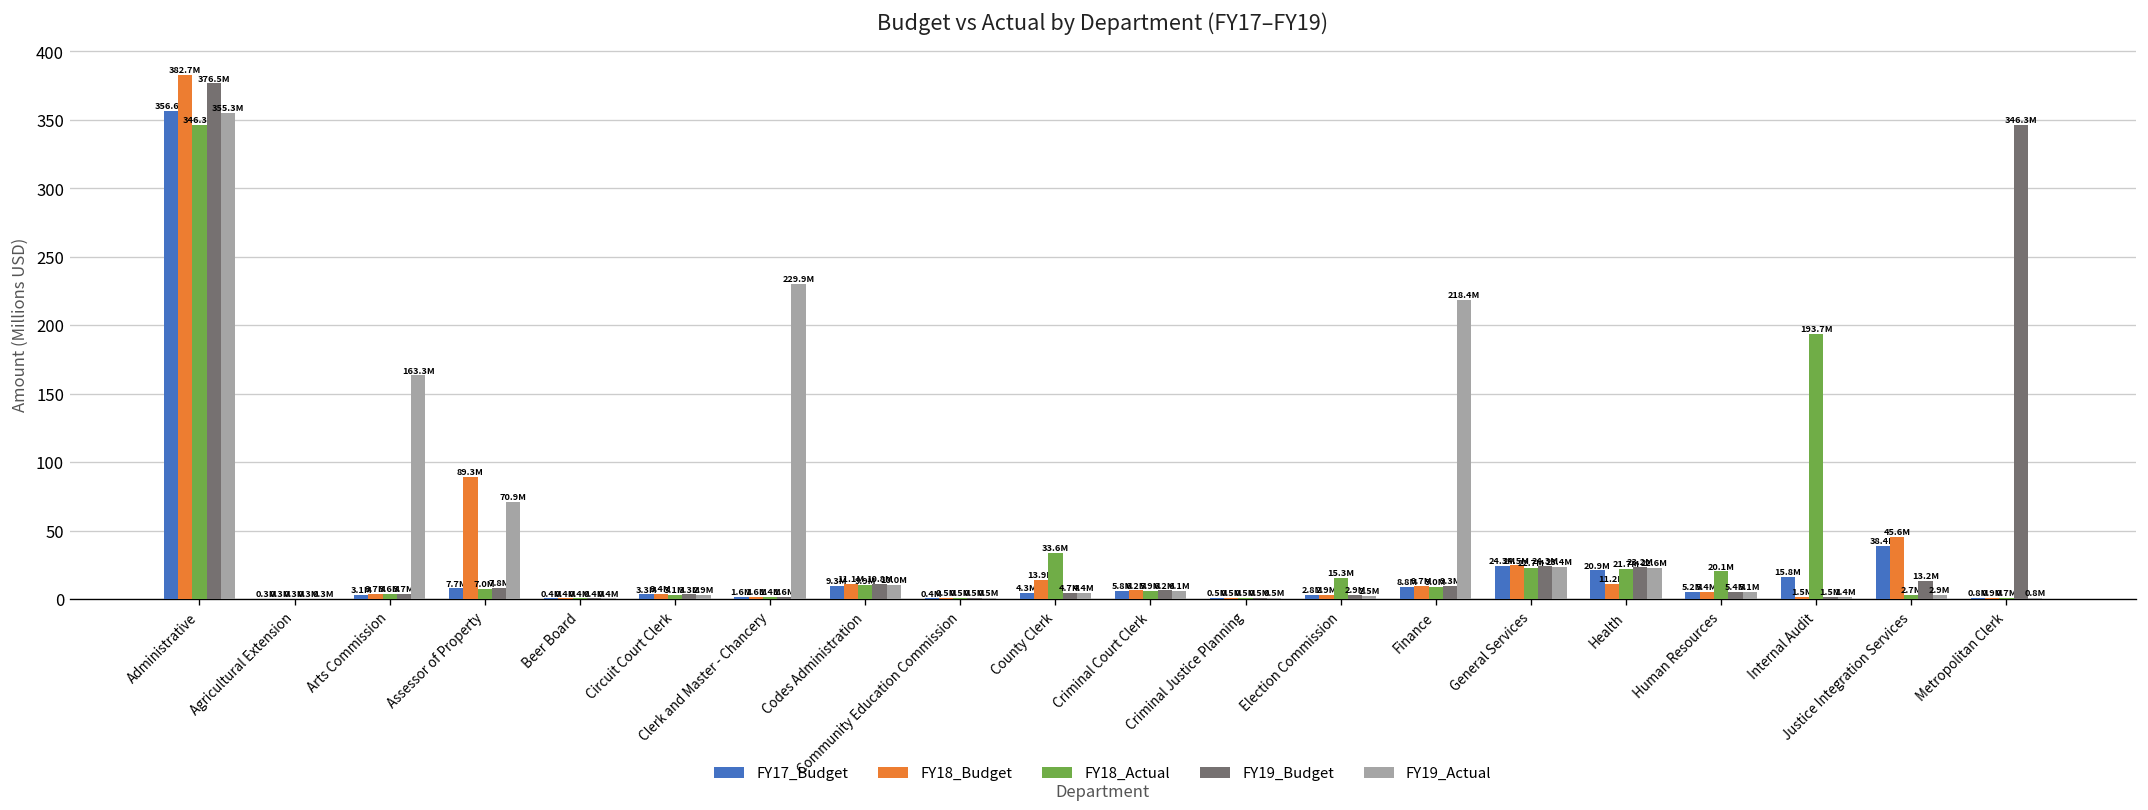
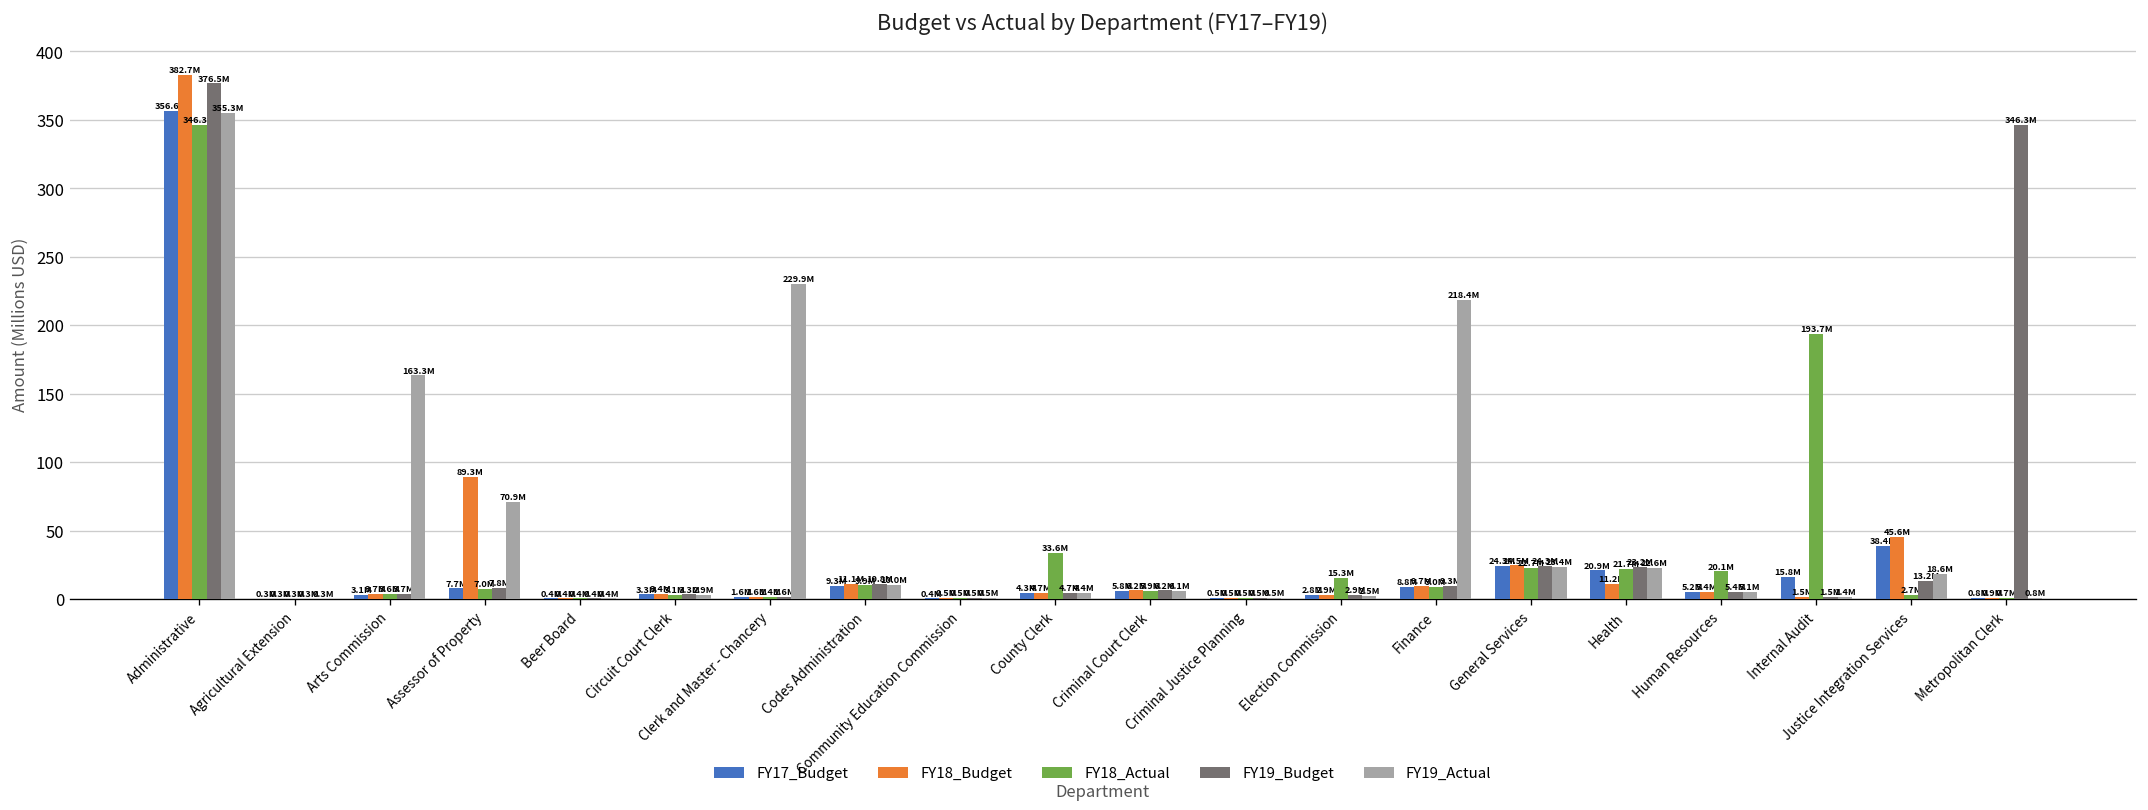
FY18_Budget, County Clerk: 13.9M -> 4.7M
FY19_Actual, Justice Integration Services: 2.9M -> 18.6M
